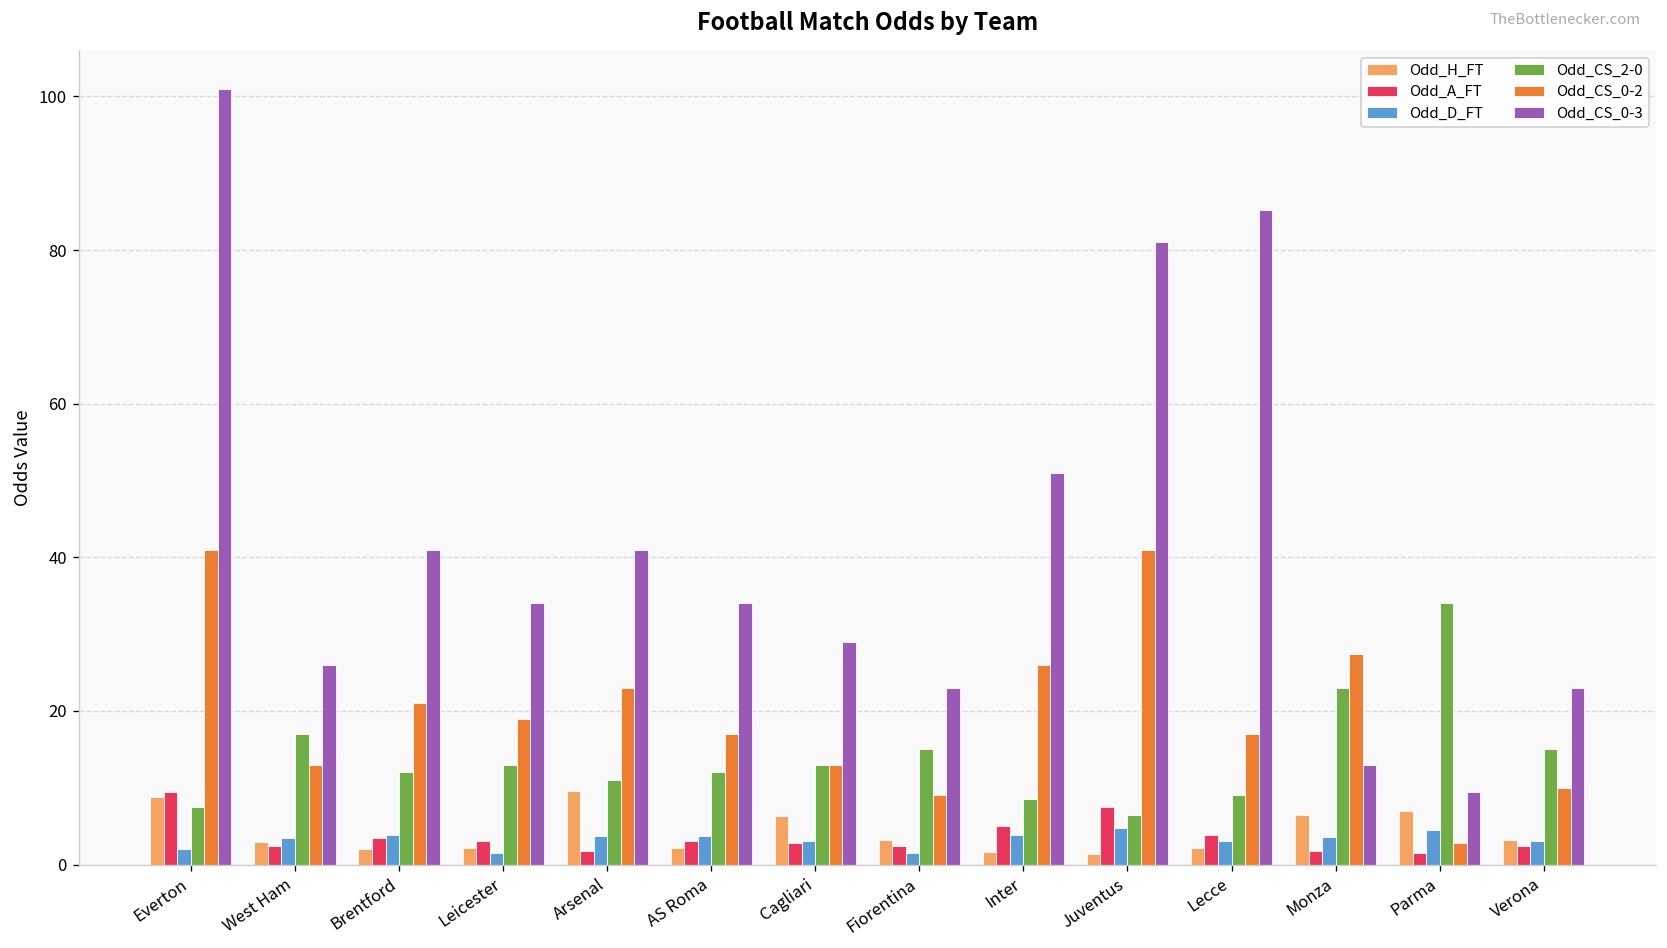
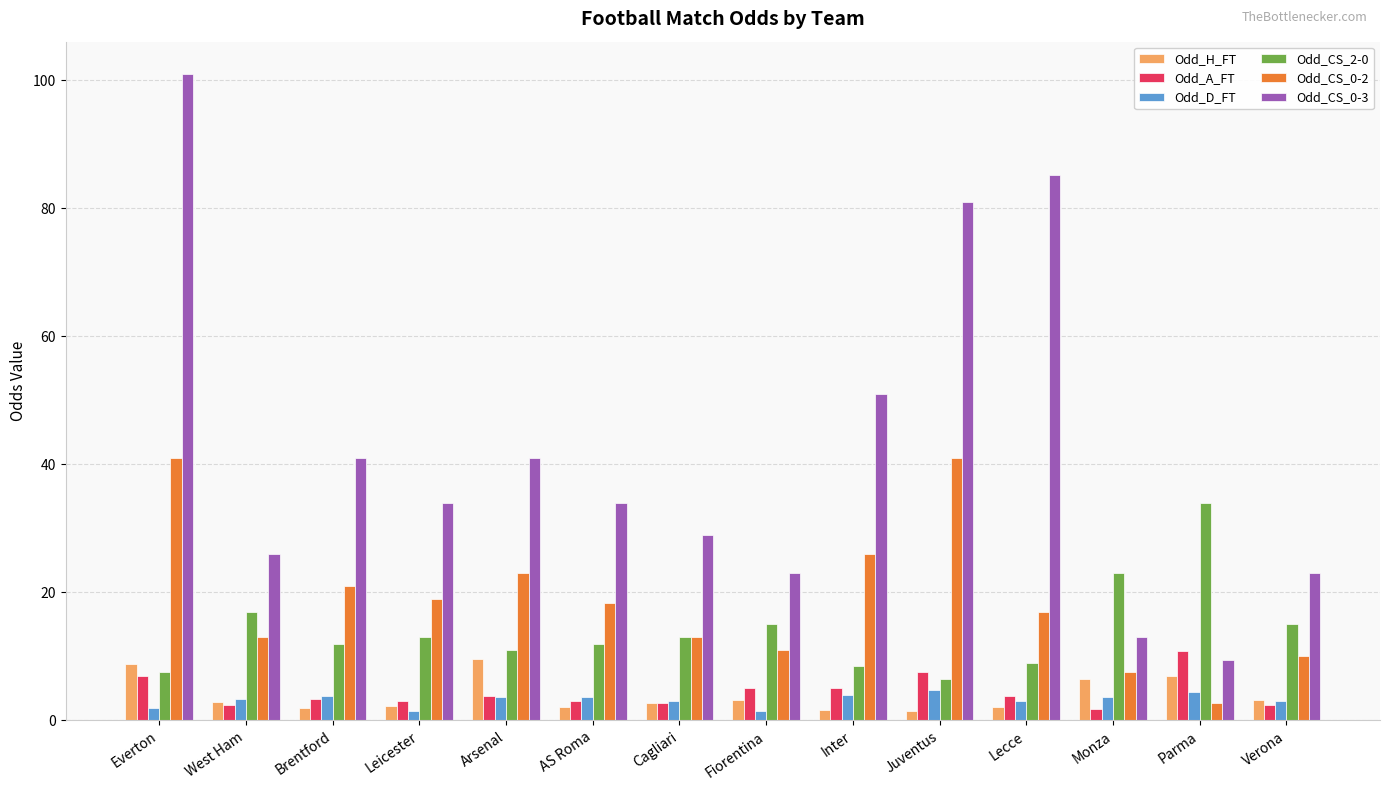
Odd_A_FT, Everton: 9 -> 7
Odd_A_FT, Arsenal: 2 -> 4
Odd_CS_0-2, AS Roma: 17 -> 18
Odd_H_FT, Cagliari: 6 -> 3
Odd_A_FT, Fiorentina: 2 -> 5
Odd_CS_0-2, Fiorentina: 9 -> 11
Odd_CS_0-2, Monza: 27 -> 8
Odd_A_FT, Parma: 1 -> 11
